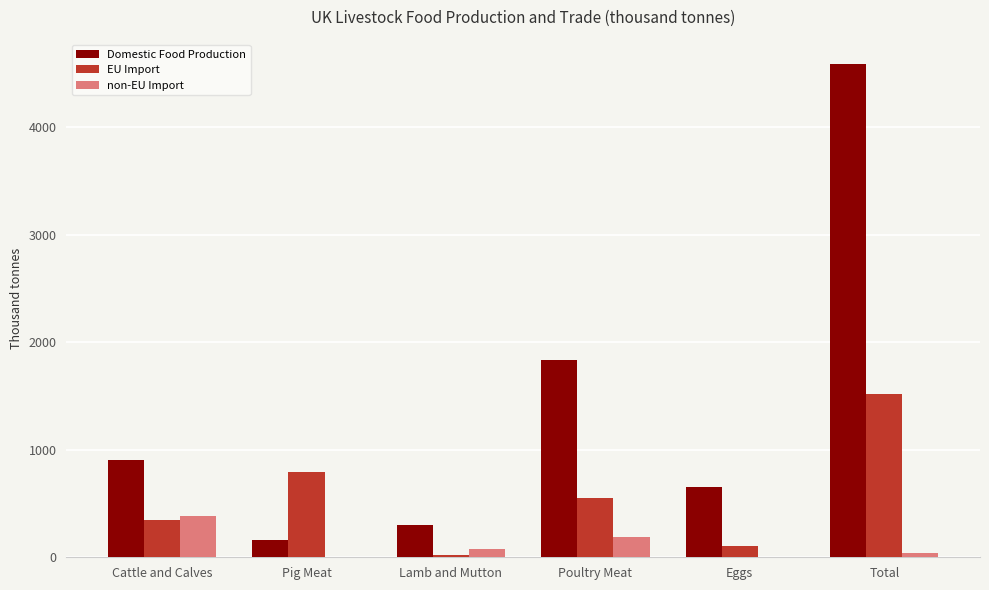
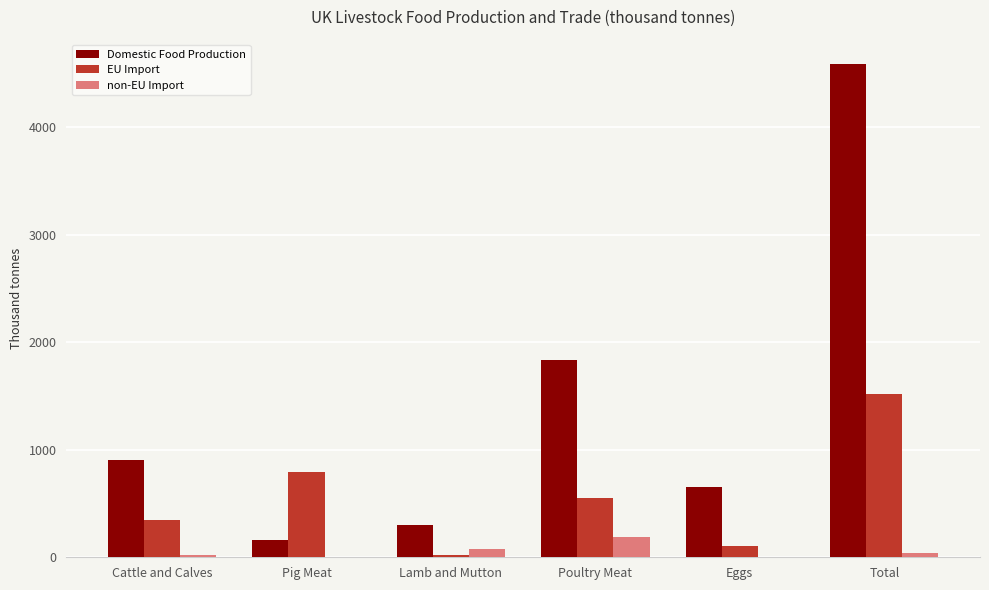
non-EU Import, Cattle and Calves: 390 -> 20
